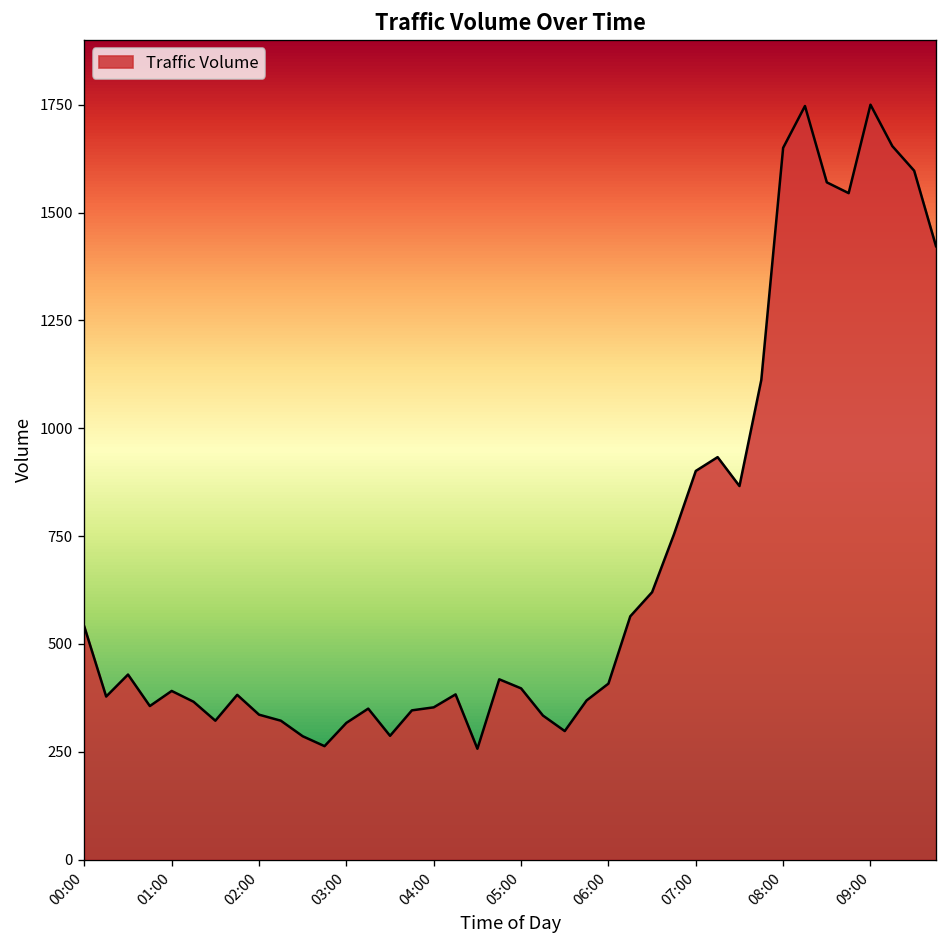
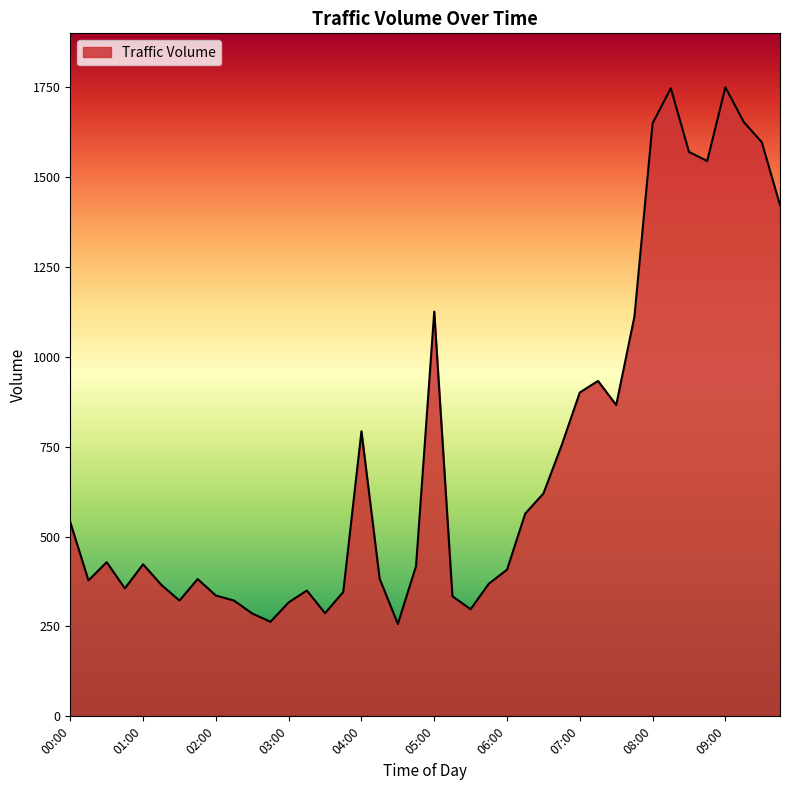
01:00: 390 -> 420
04:00: 350 -> 790
05:00: 400 -> 1130
